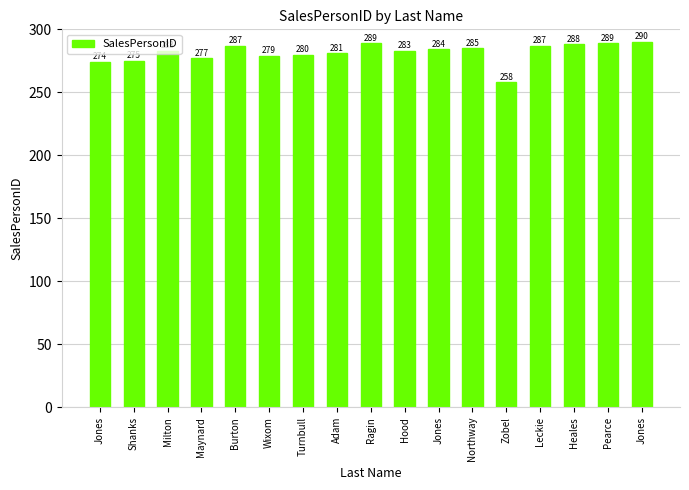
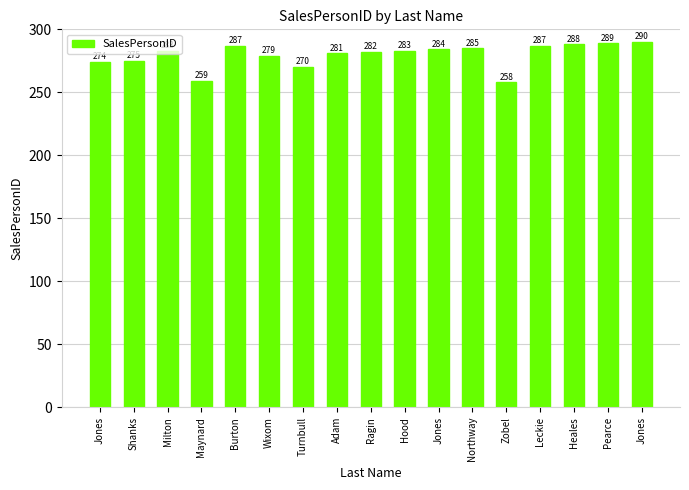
Maynard: 277 -> 259
Turnbull: 280 -> 270
Ragin: 289 -> 282
